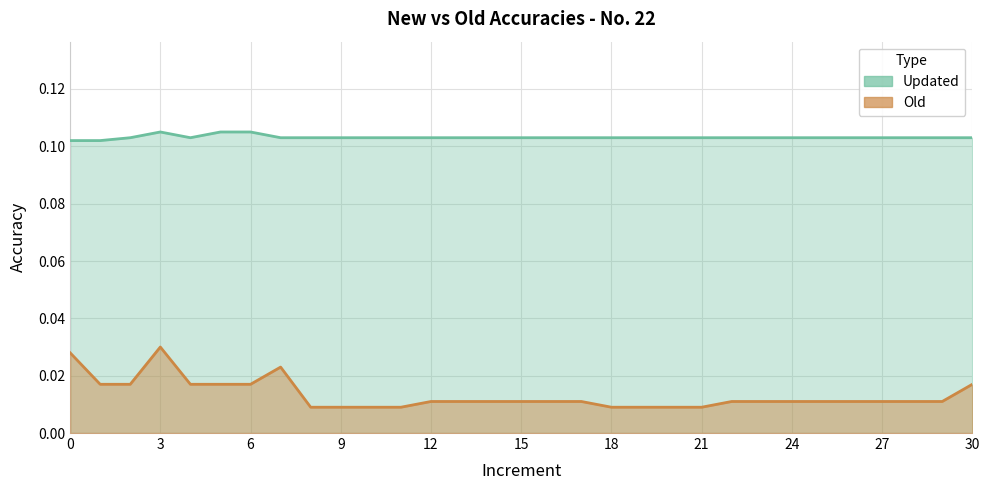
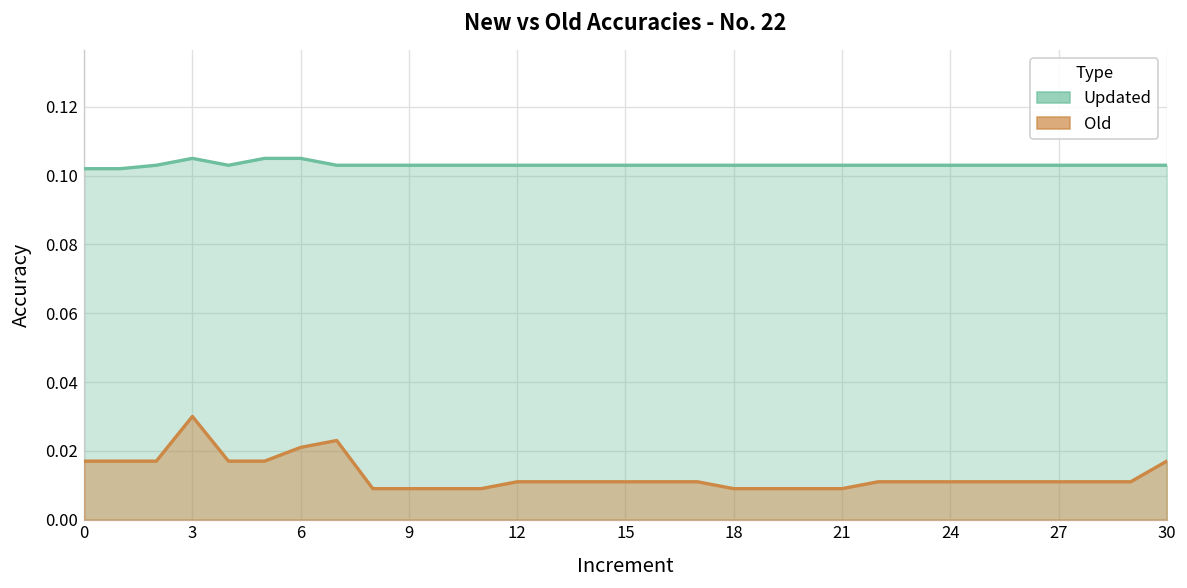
Old, 0: 0.028 -> 0.017
Old, 6: 0.017 -> 0.021
